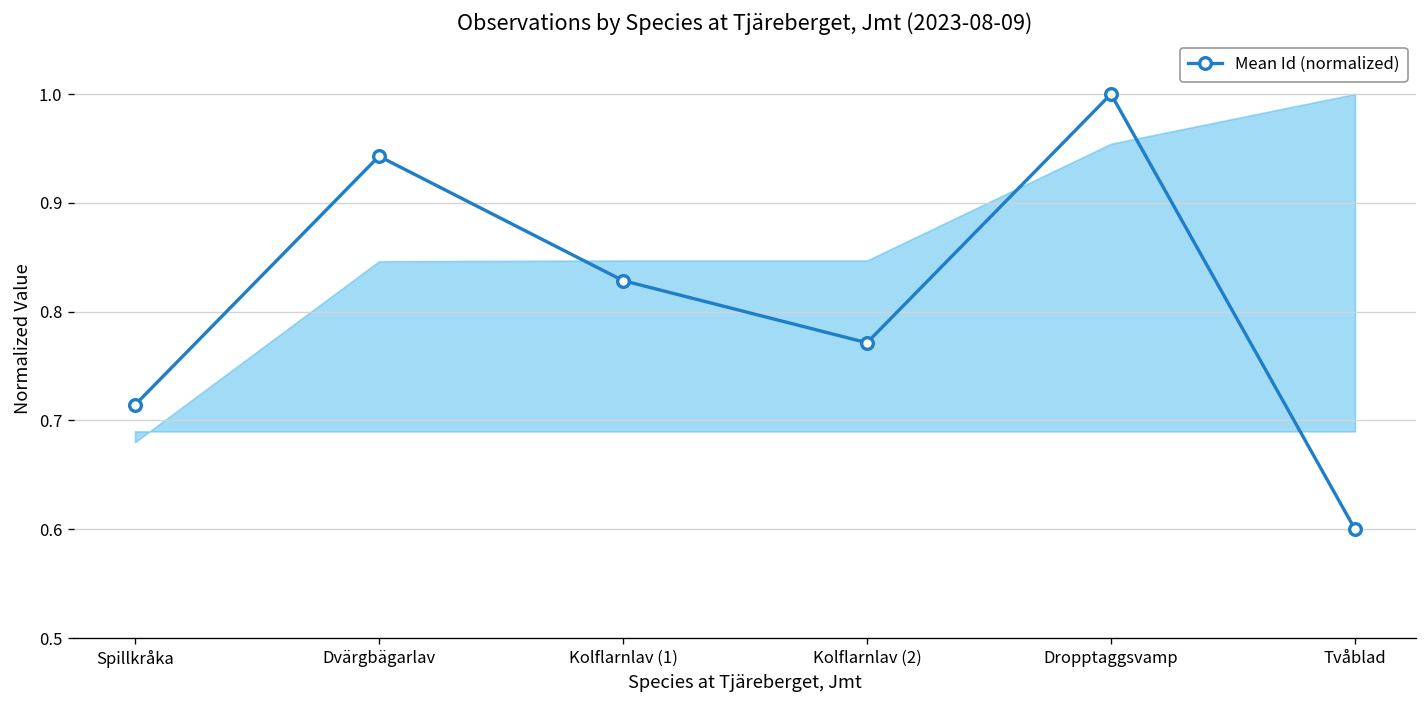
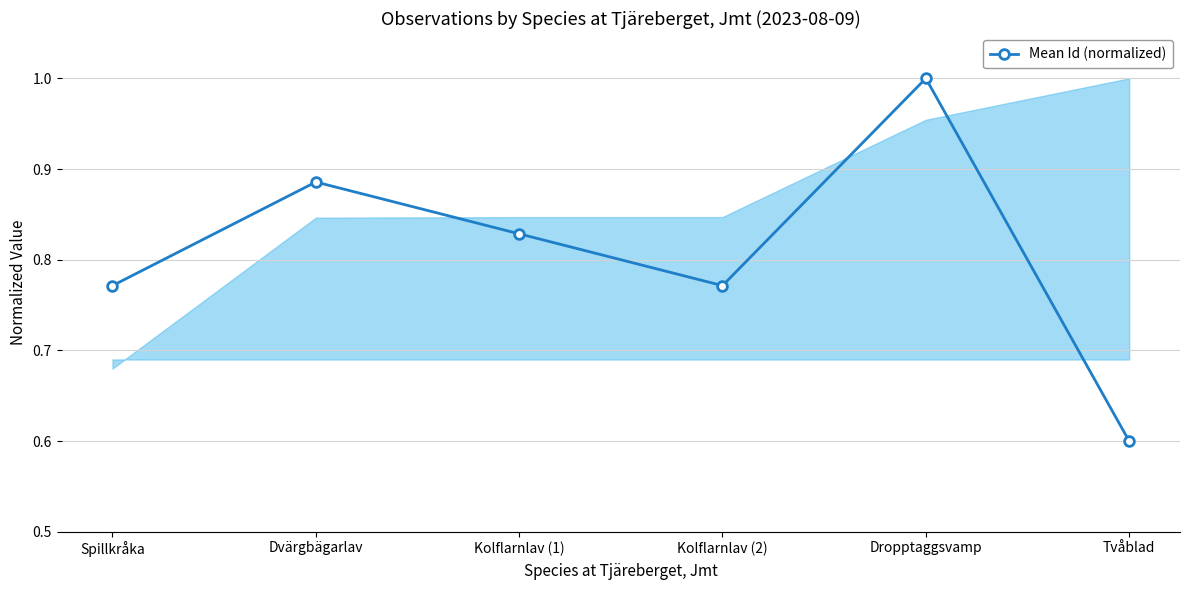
Mean Id (normalized), Spillkråka: 0.71 -> 0.77
Mean Id (normalized), Dvärgbägarlav: 0.94 -> 0.89
